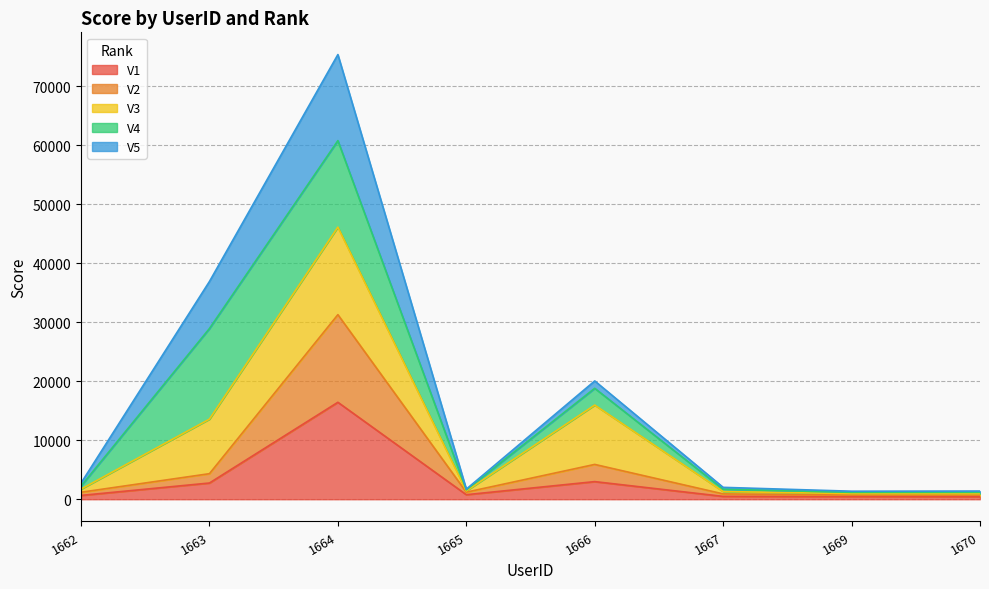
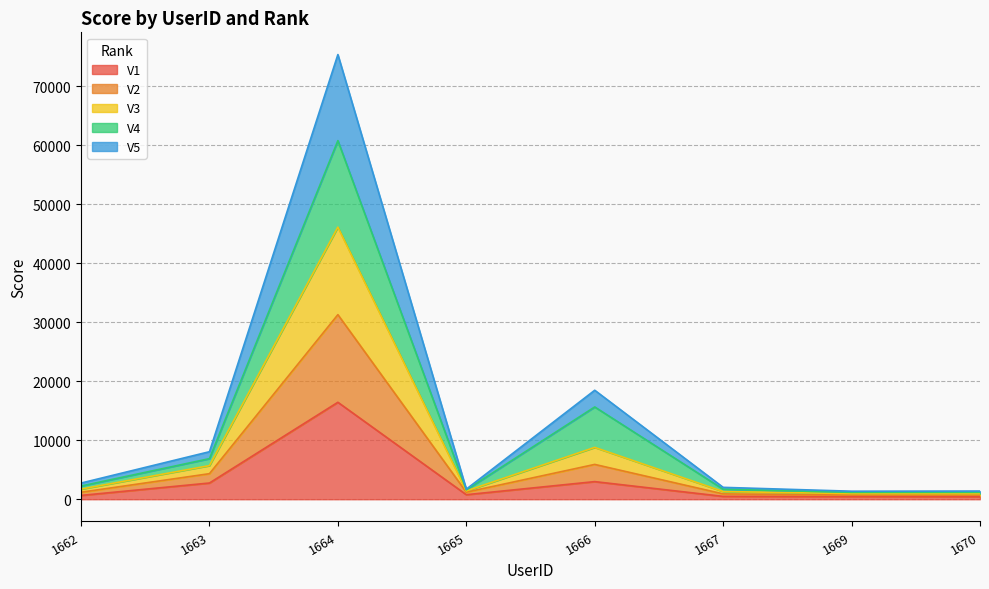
V3, 1663: 9000 -> 1000
V4, 1663: 15000 -> 1000
V5, 1663: 8000 -> 1000
V3, 1666: 10000 -> 3000
V4, 1666: 3000 -> 7000
V5, 1666: 1000 -> 3000
